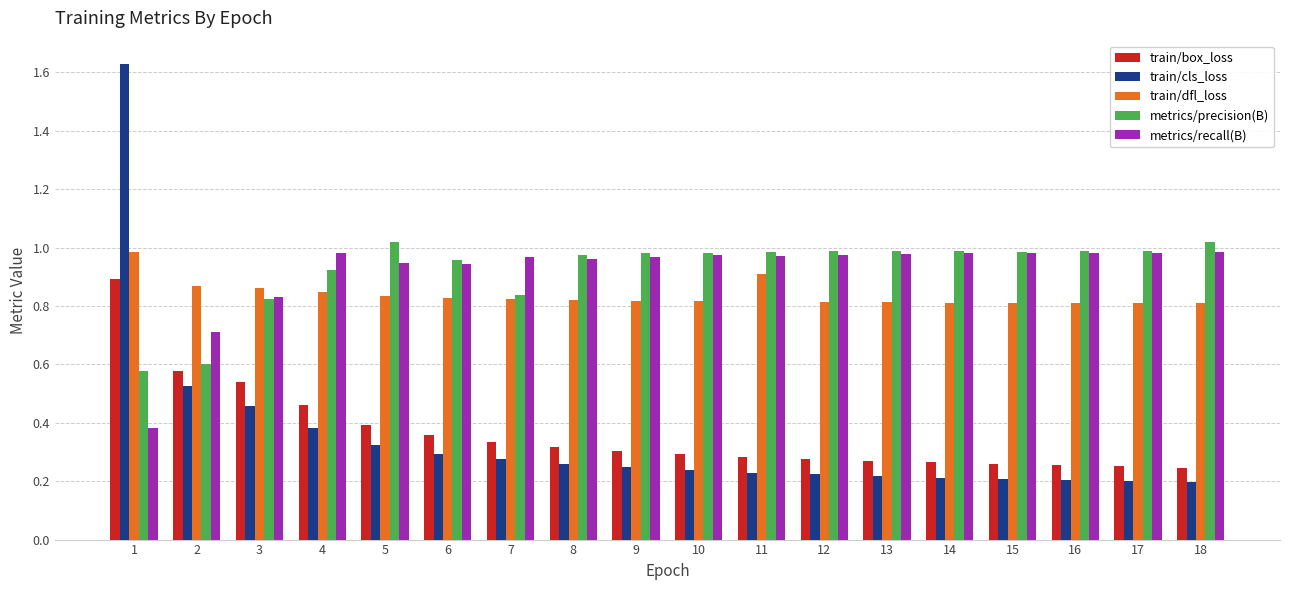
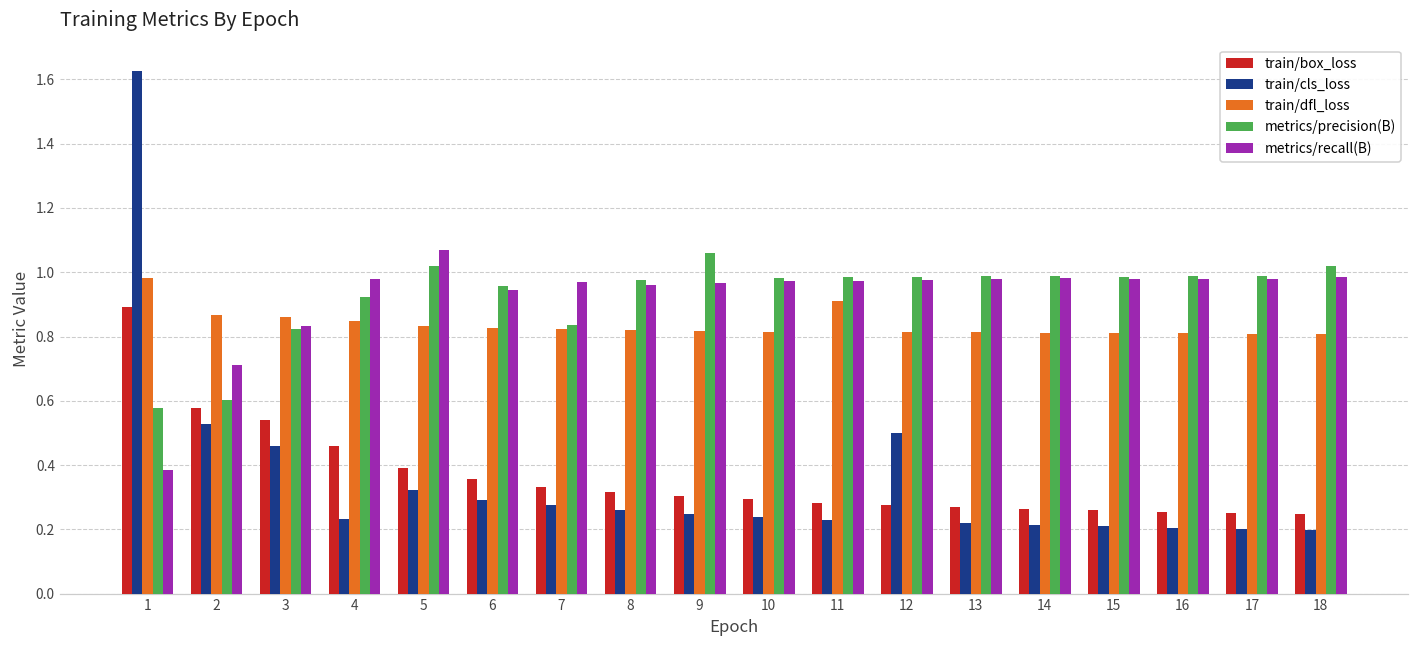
train/cls_loss, 4: 0.38 -> 0.23
metrics/recall(B), 5: 0.95 -> 1.07
metrics/precision(B), 9: 0.98 -> 1.06
train/cls_loss, 12: 0.22 -> 0.50
